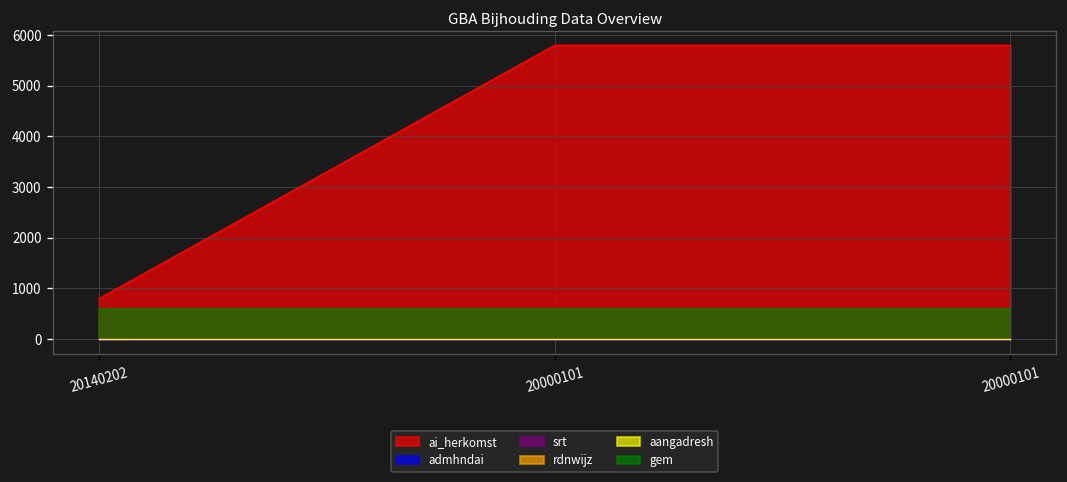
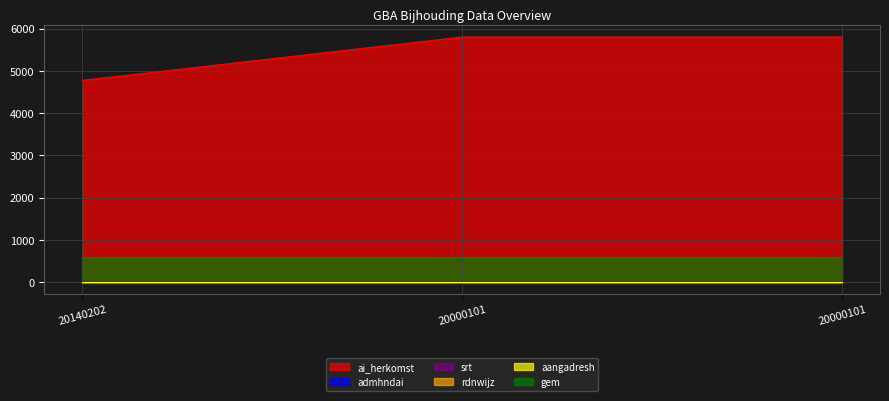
ai_herkomst, 20140202: 800 -> 4800
